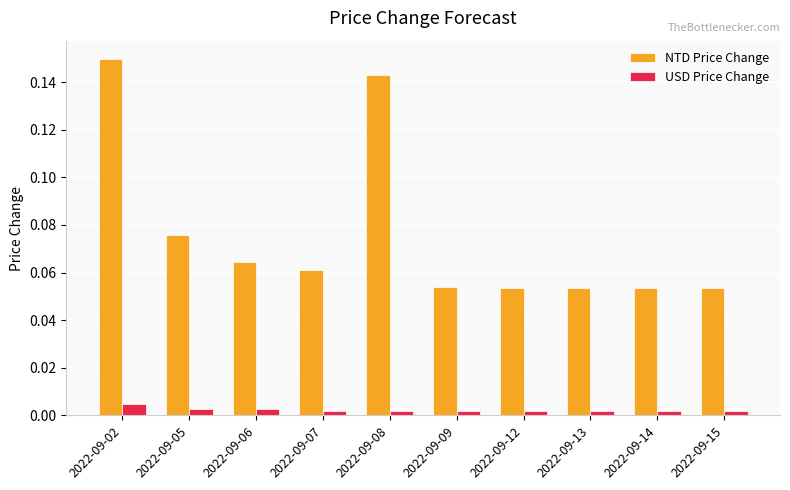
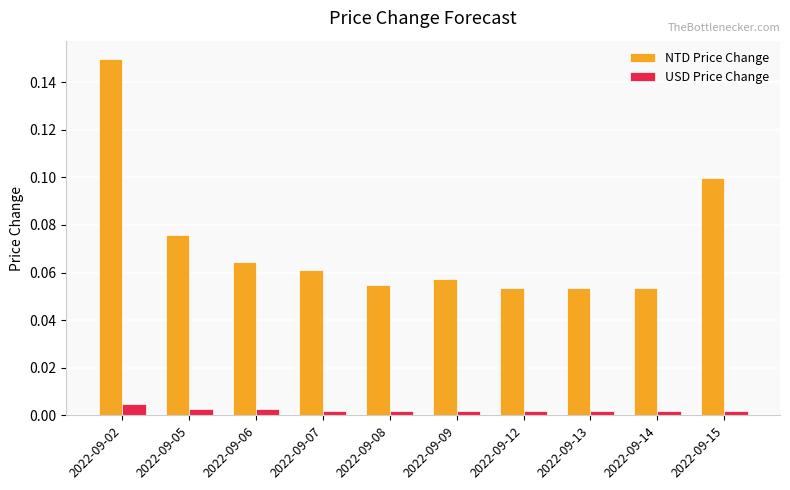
NTD Price Change, 2022-09-08: 0.143 -> 0.055
NTD Price Change, 2022-09-09: 0.054 -> 0.057
NTD Price Change, 2022-09-15: 0.054 -> 0.100
